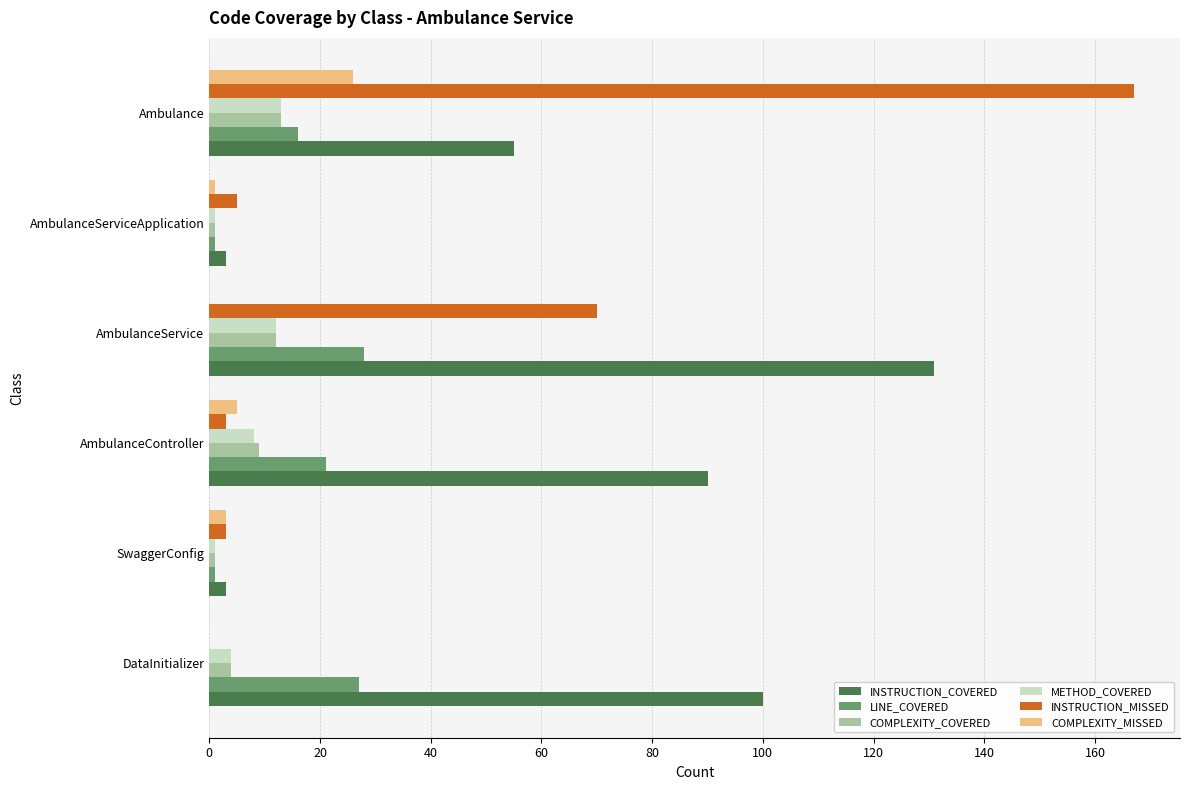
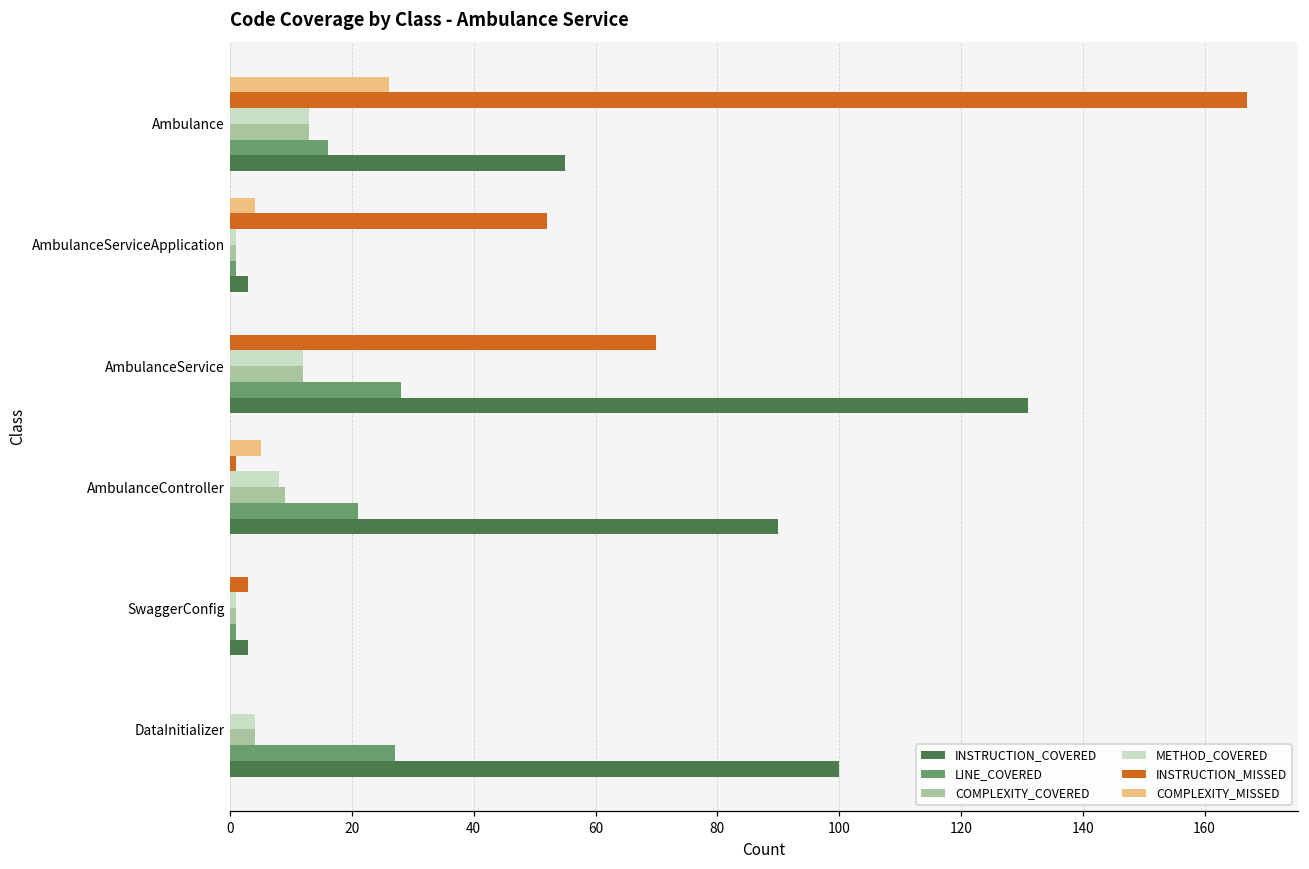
COMPLEXITY_MISSED, AmbulanceServiceApplication: 1 -> 4
INSTRUCTION_MISSED, AmbulanceServiceApplication: 5 -> 52
INSTRUCTION_MISSED, AmbulanceController: 3 -> 1
COMPLEXITY_MISSED, SwaggerConfig: 3 -> 0
